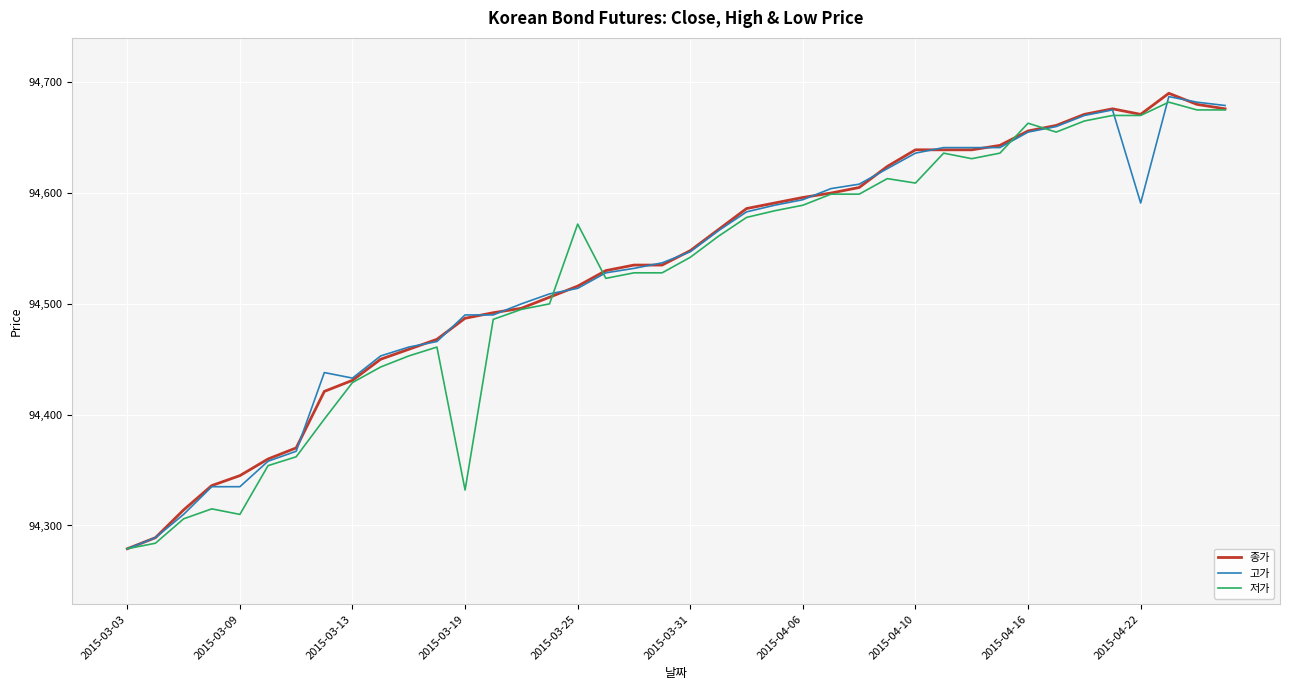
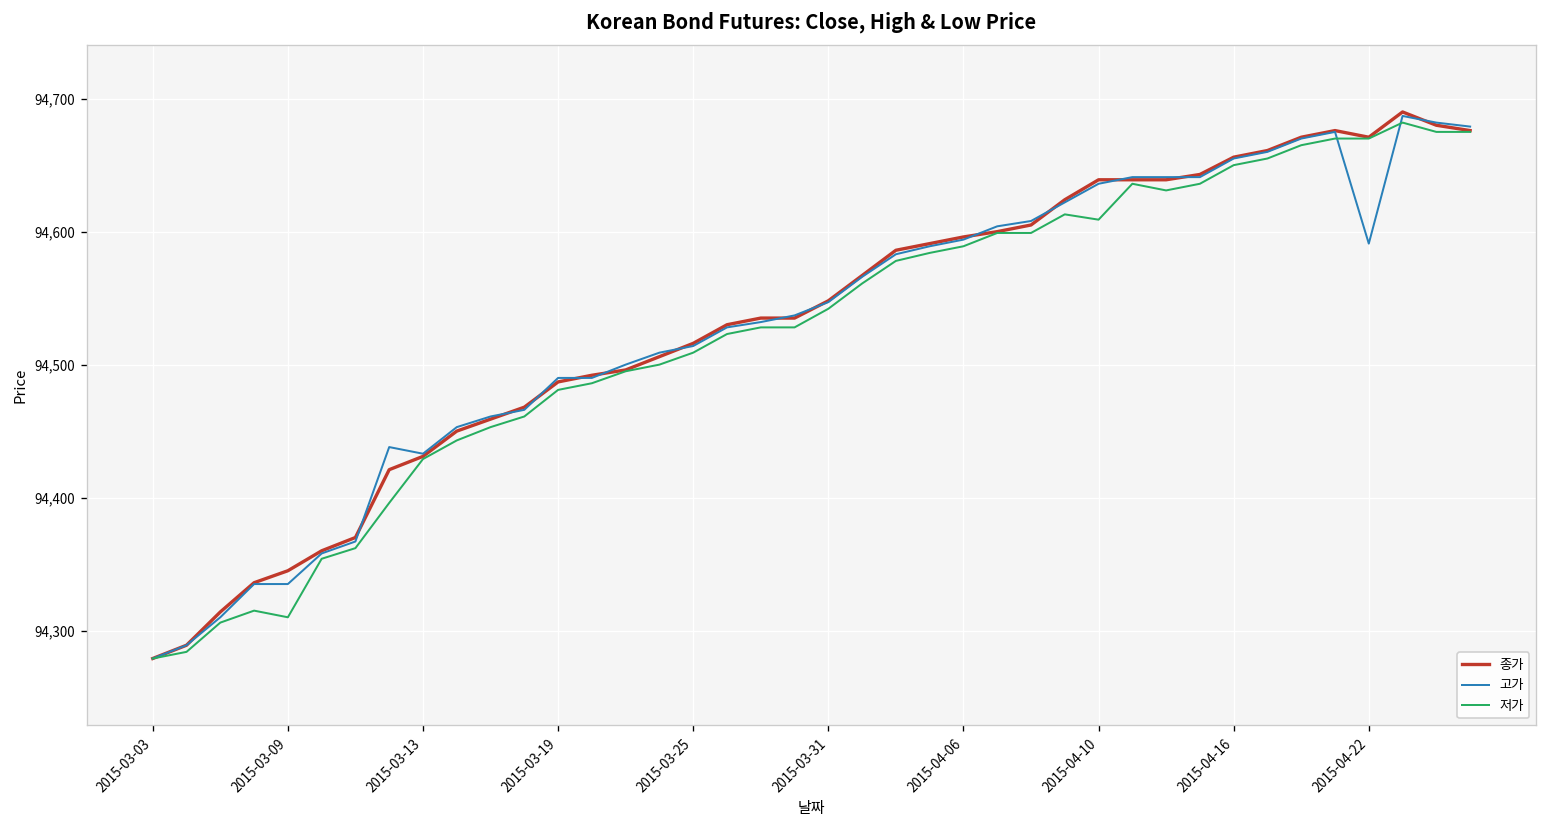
저가, 2015-03-19: 94,332 -> 94,481
저가, 2015-03-25: 94,572 -> 94,509
저가, 2015-04-16: 94,663 -> 94,650
